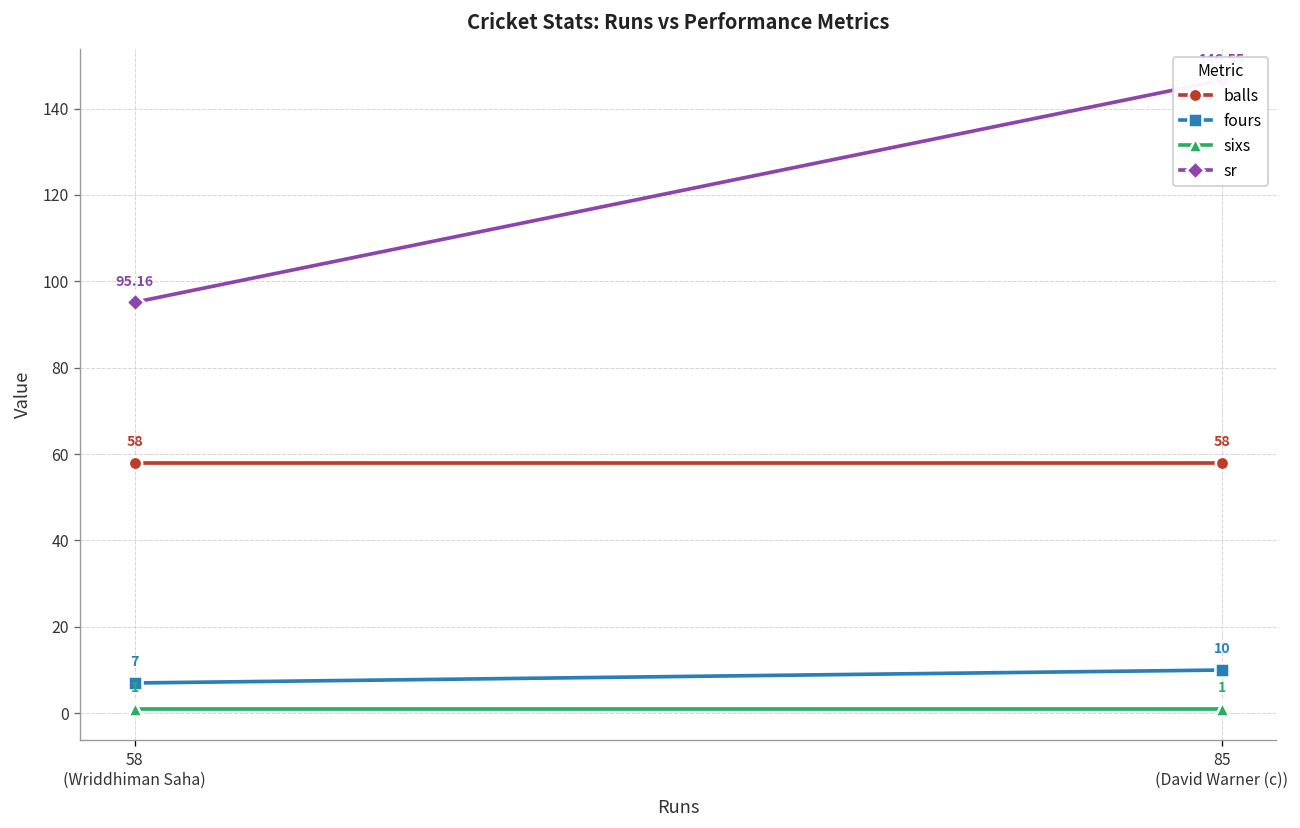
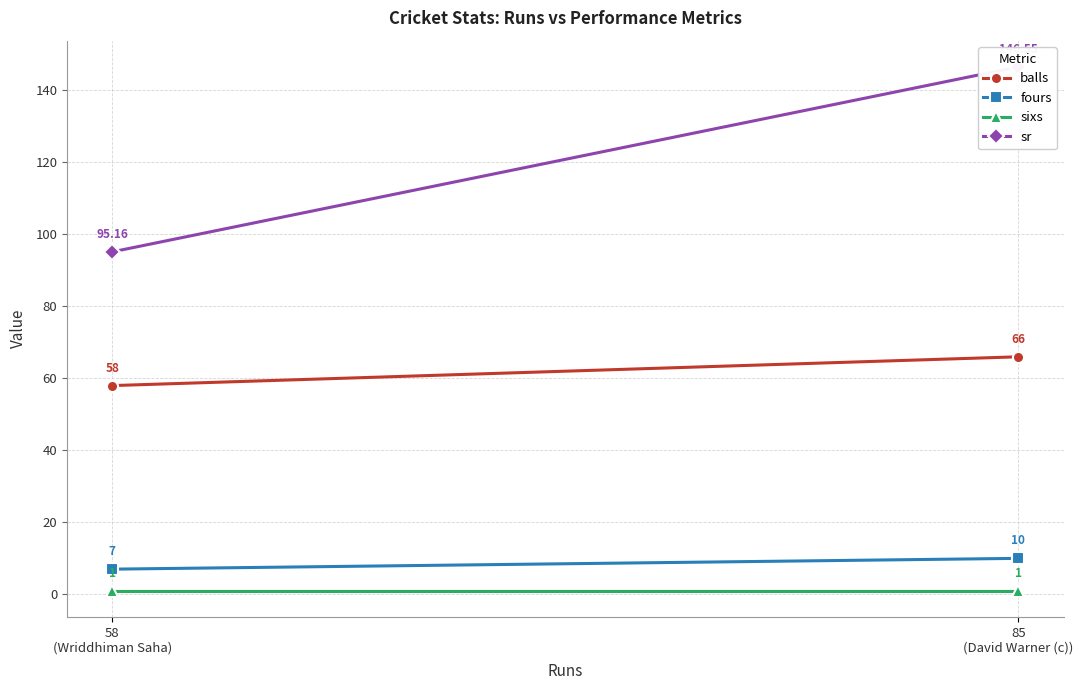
balls, 85 (David Warner (c)): 58 -> 66
